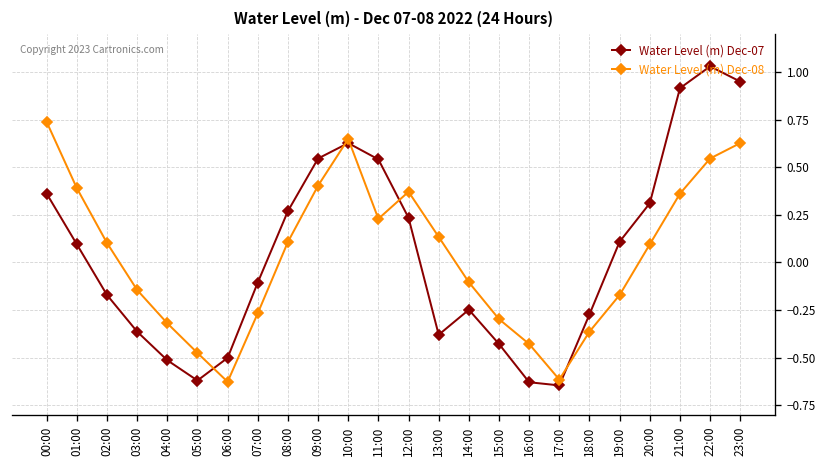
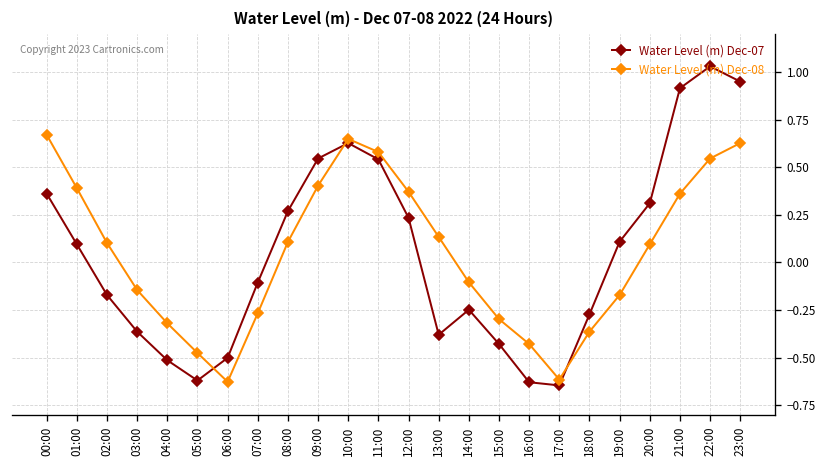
Water Level (m) Dec-08, 00:00: 0.74 -> 0.67
Water Level (m) Dec-08, 11:00: 0.23 -> 0.58
